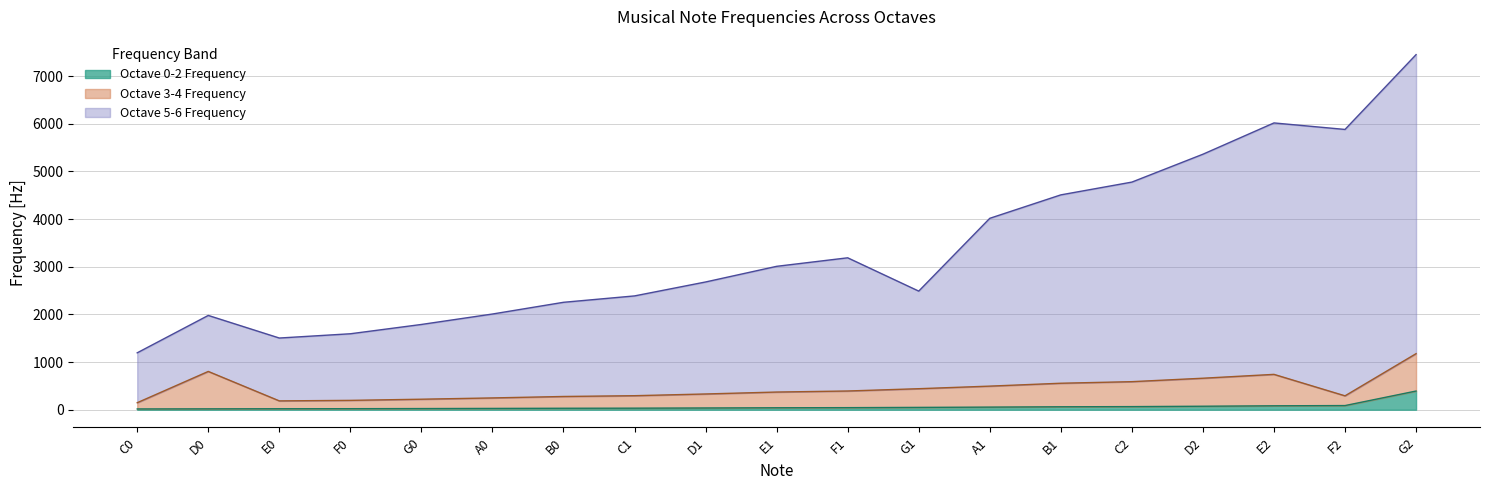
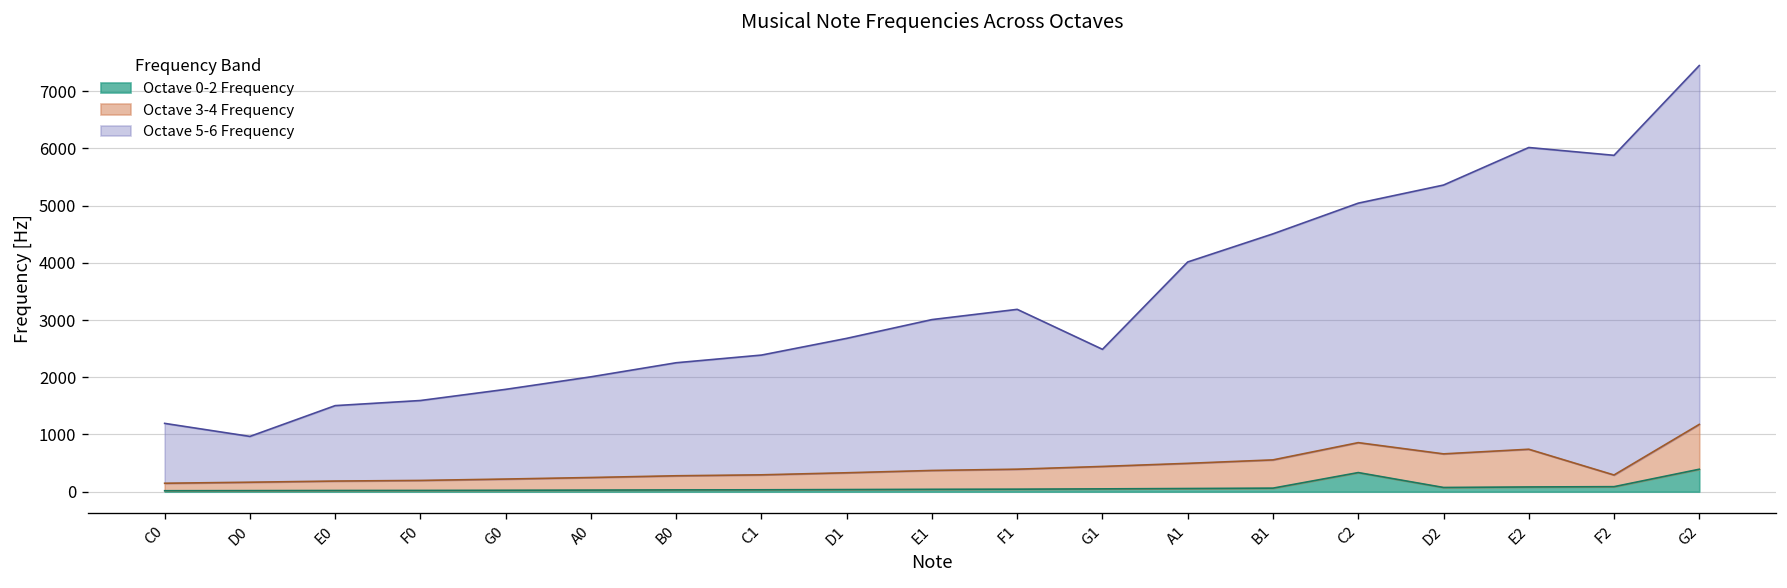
Octave 3-4 Frequency, D0: 800 -> 100
Octave 5-6 Frequency, D0: 1200 -> 800
Octave 0-2 Frequency, C2: 100 -> 300
